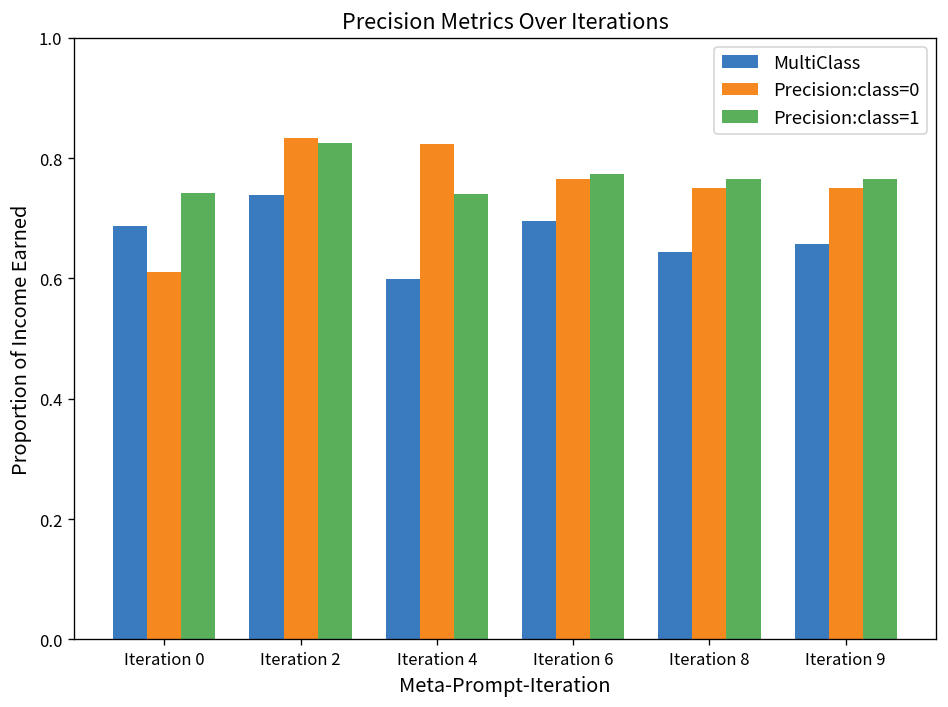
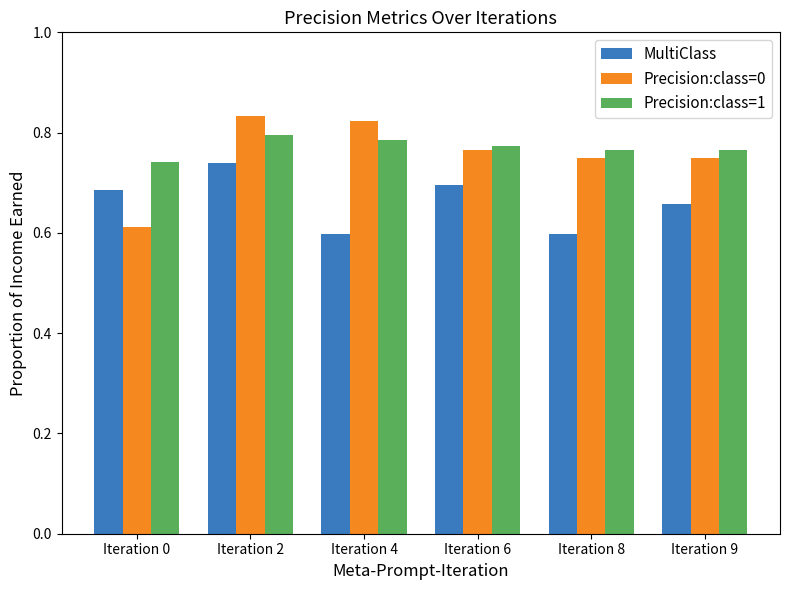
Precision:class=1, Iteration 2: 0.82 -> 0.80
Precision:class=1, Iteration 4: 0.74 -> 0.79
MultiClass, Iteration 8: 0.64 -> 0.60
